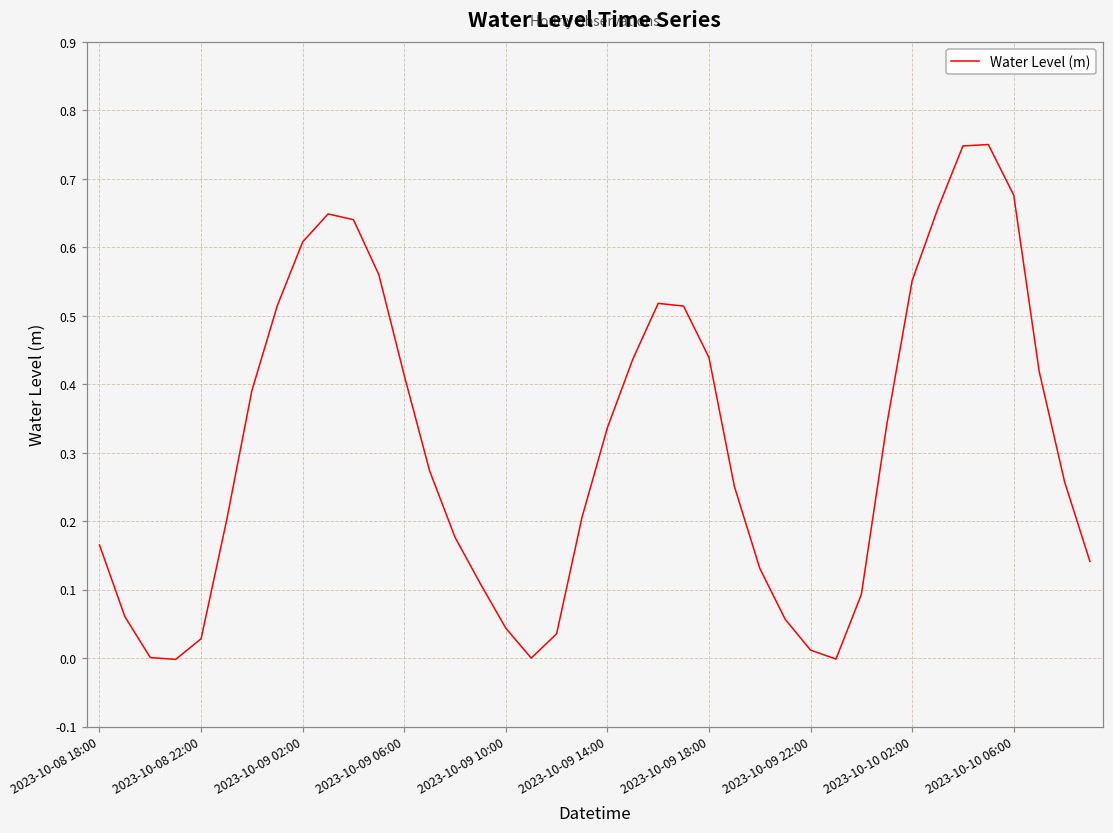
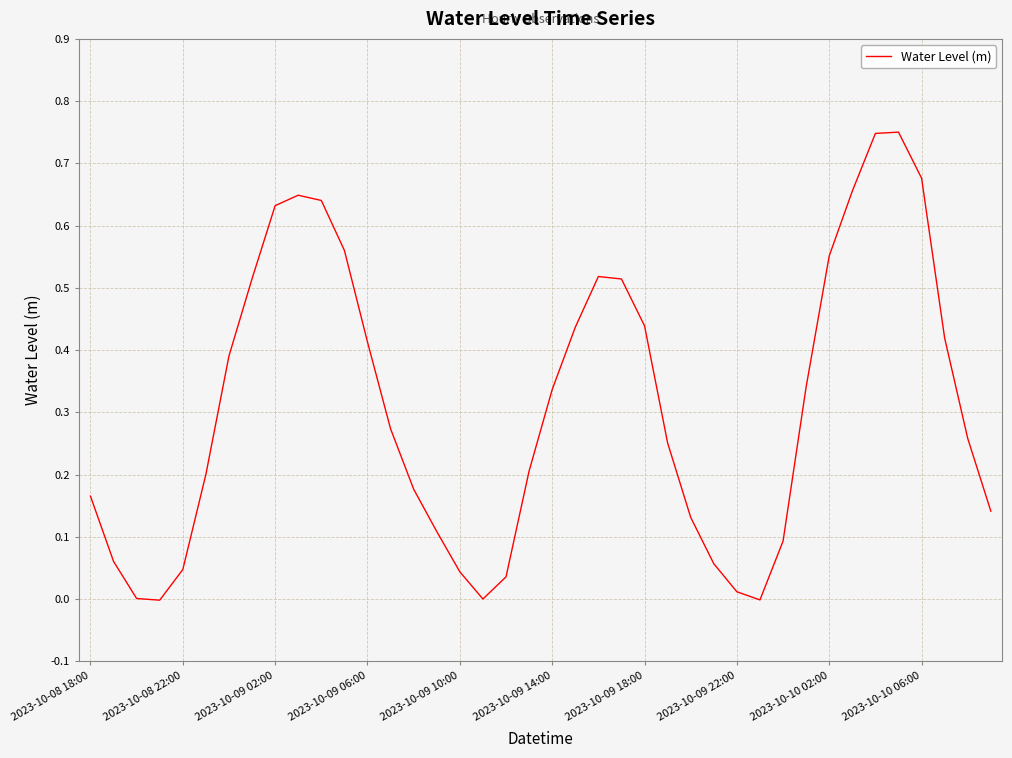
2023-10-08 22:00: 0.03 -> 0.05
2023-10-09 02:00: 0.61 -> 0.63
